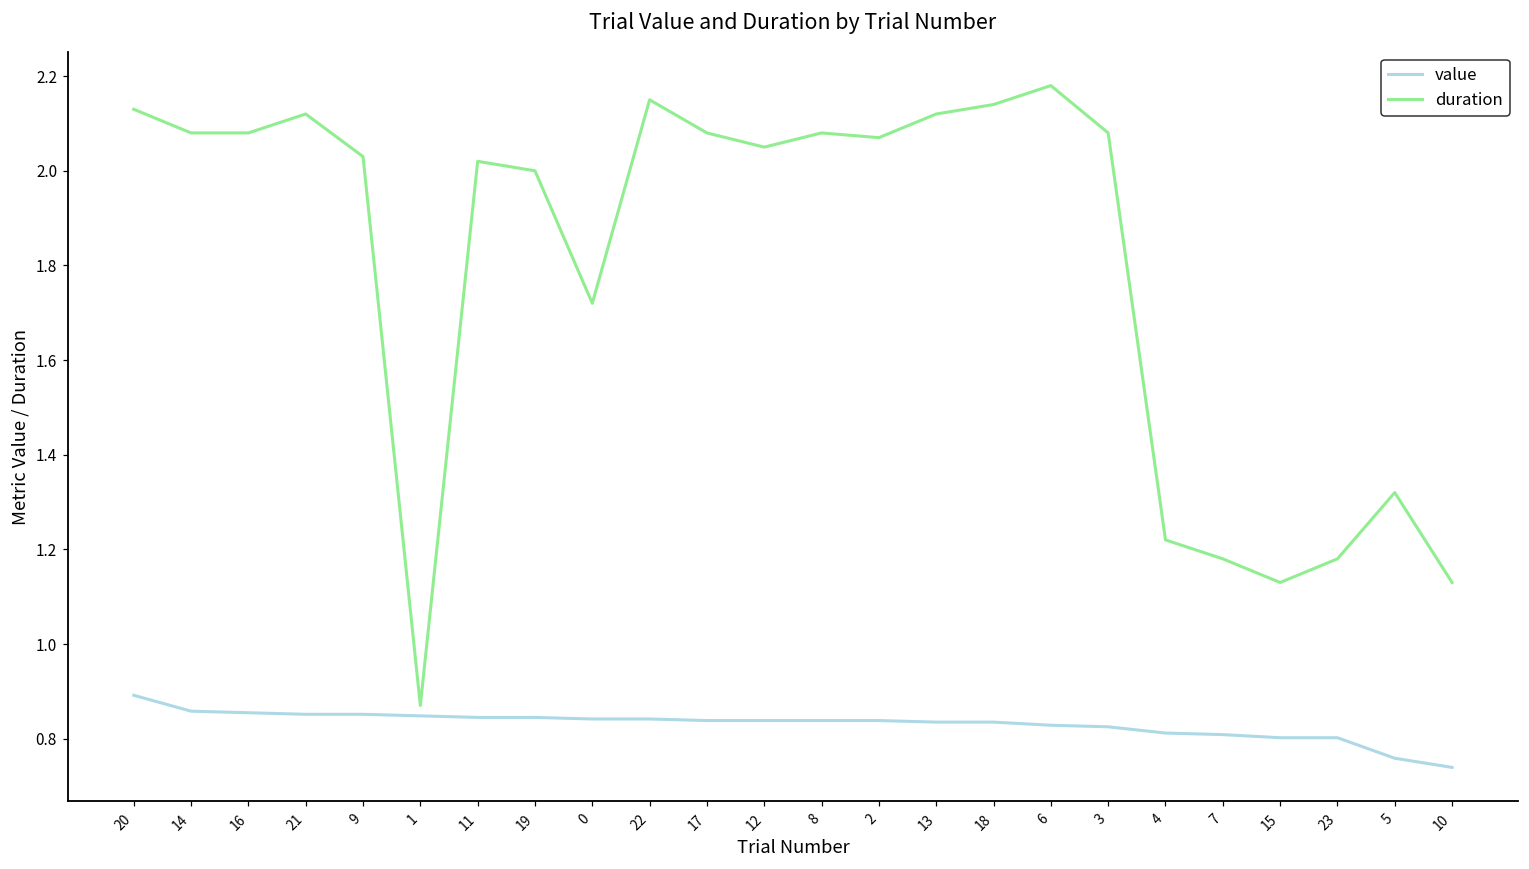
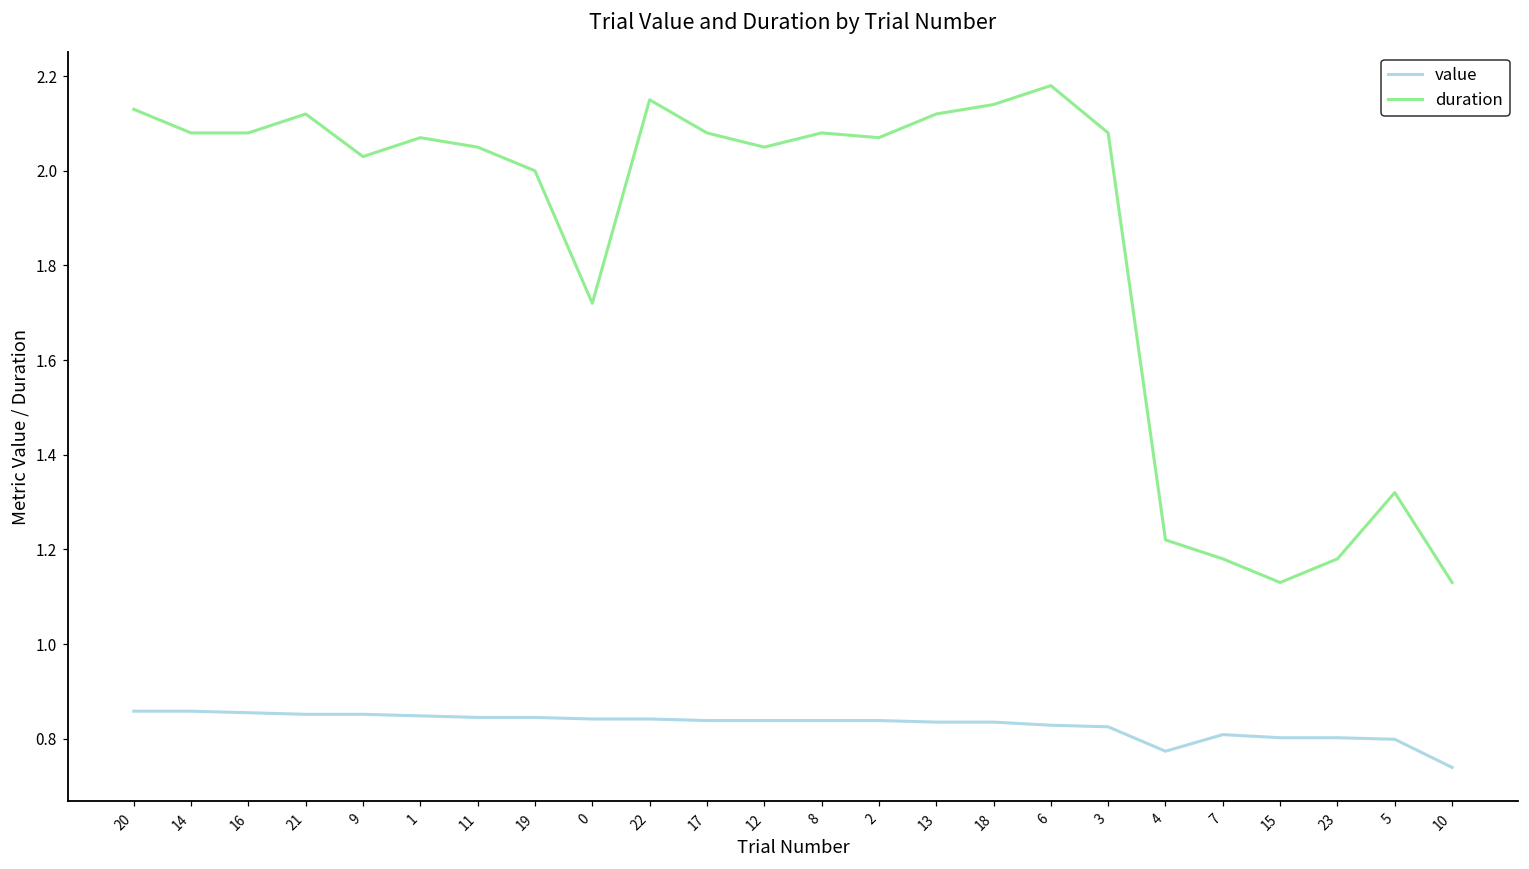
value, 20: 0.89 -> 0.86
duration, 1: 0.87 -> 2.07
duration, 11: 2.02 -> 2.05
value, 4: 0.81 -> 0.77
value, 5: 0.76 -> 0.80
